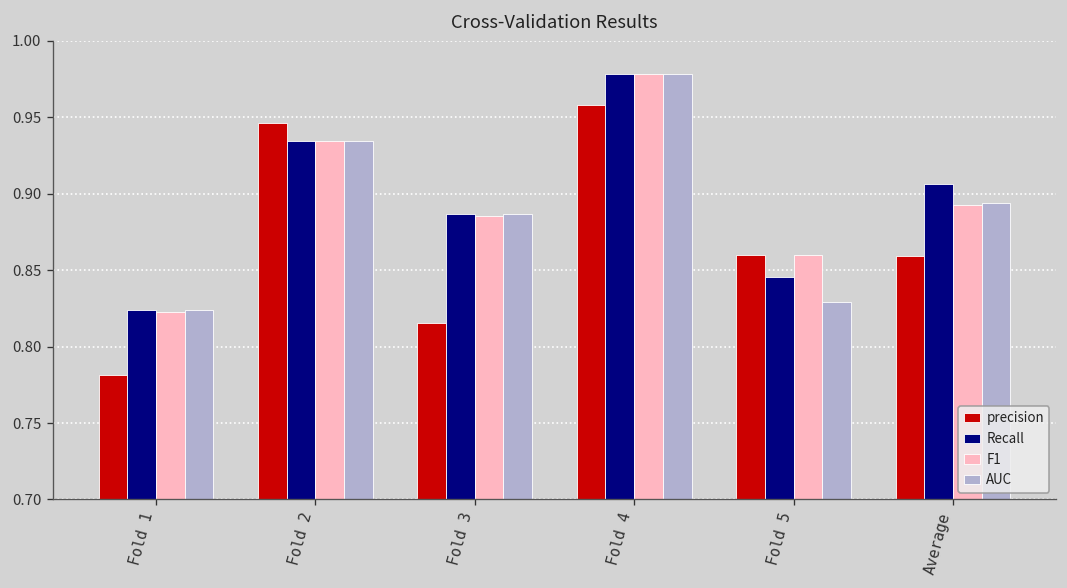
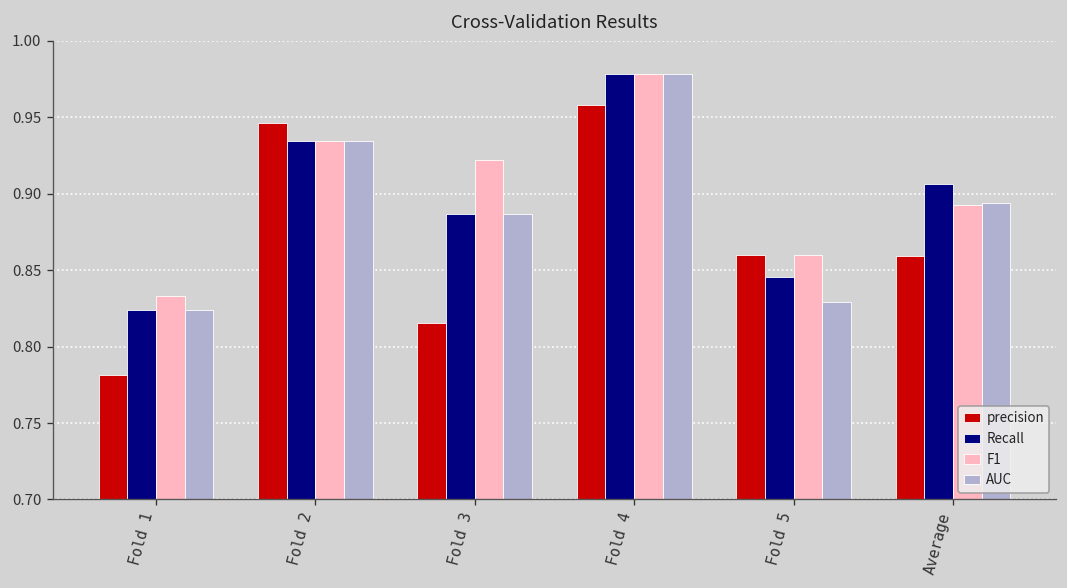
F1, Fold 1: 0.823 -> 0.833
F1, Fold 3: 0.885 -> 0.922
